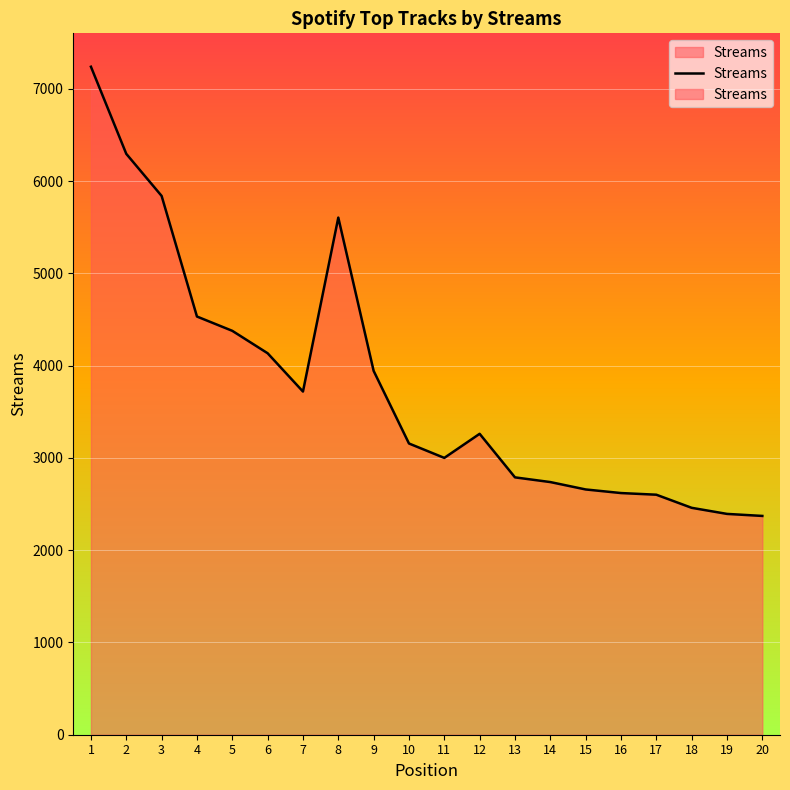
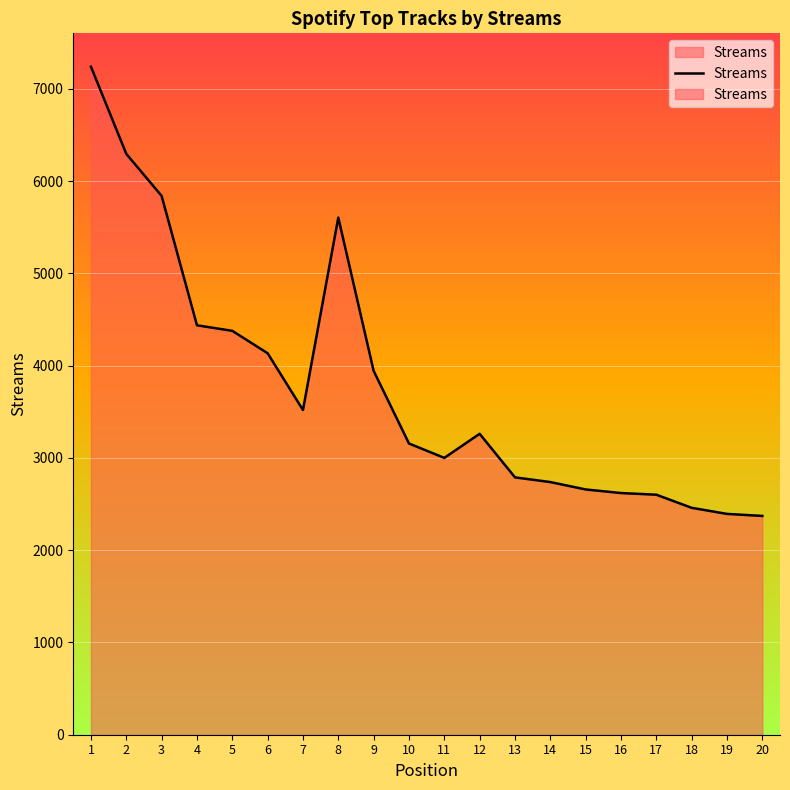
4: 4500 -> 4400
7: 3700 -> 3500
